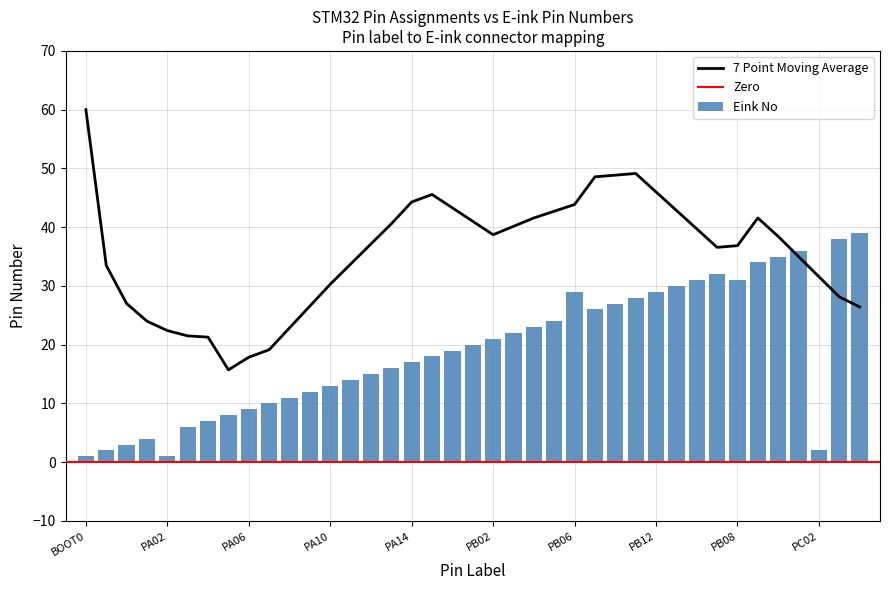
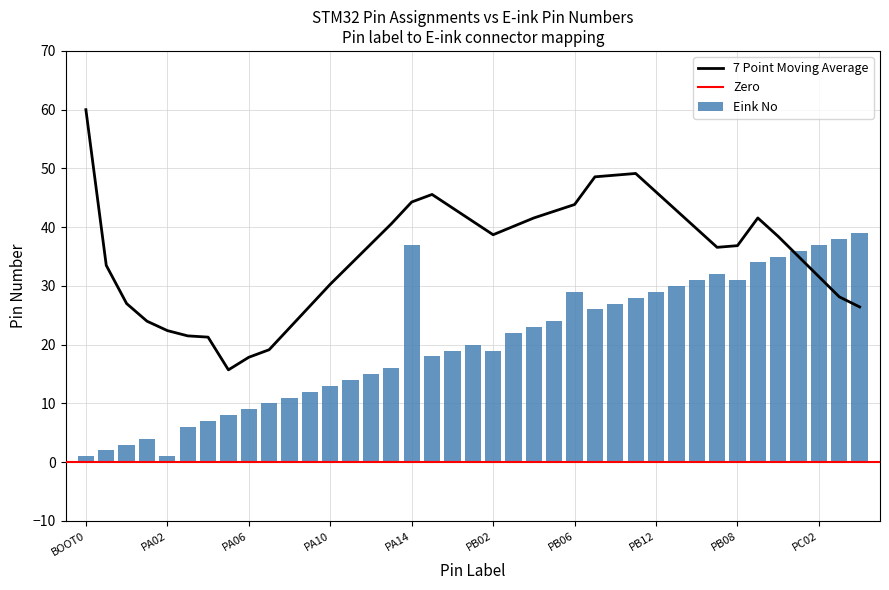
Eink No, PA14: 17 -> 37
Eink No, PB02: 21 -> 19
Eink No, PC02: 2 -> 37
